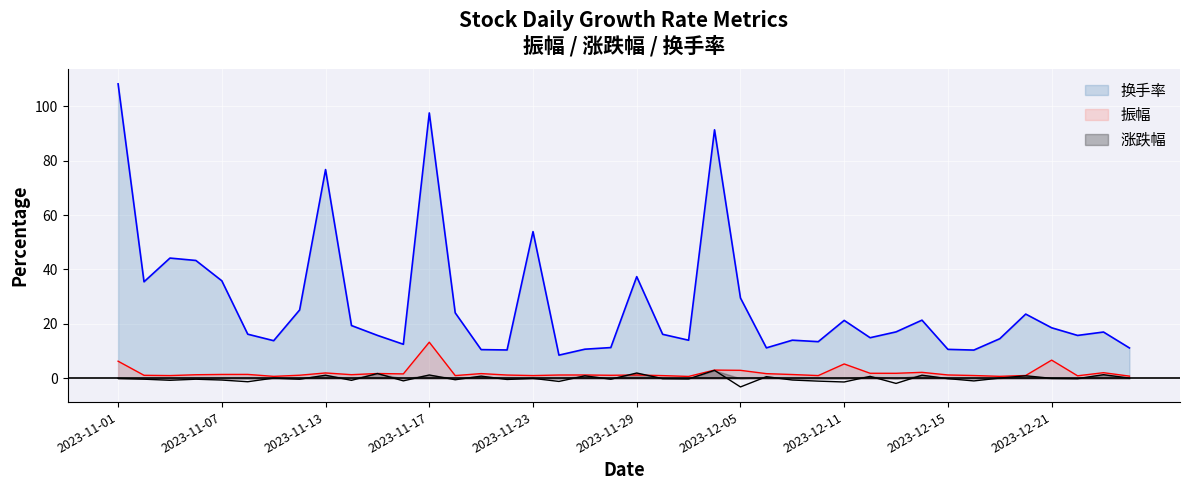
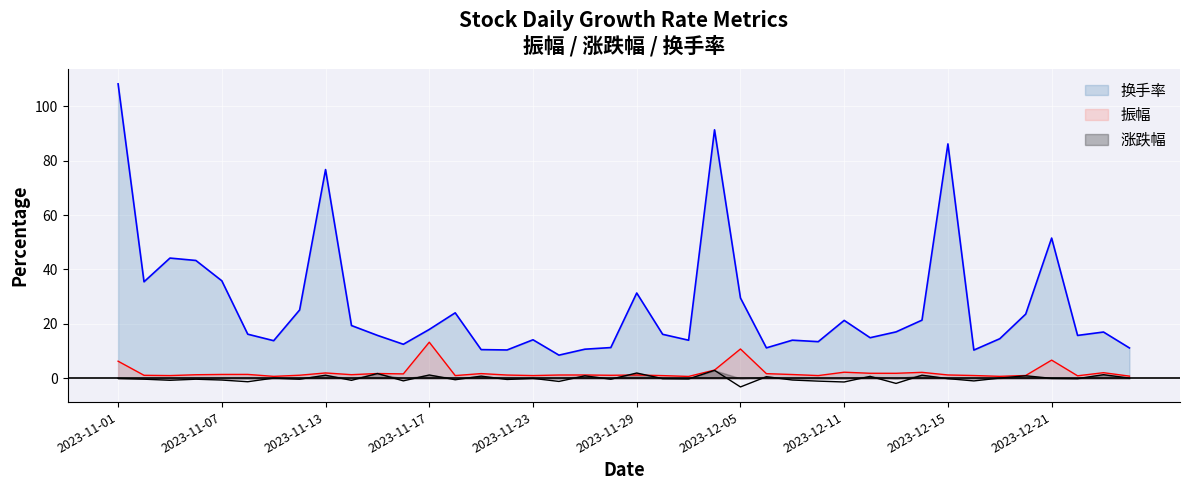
换手率, 2023-11-17: 97 -> 18
换手率, 2023-11-23: 54 -> 14
换手率, 2023-11-29: 37 -> 31
振幅, 2023-12-05: 3 -> 11
振幅, 2023-12-11: 5 -> 2
换手率, 2023-12-15: 11 -> 86
换手率, 2023-12-21: 19 -> 52
